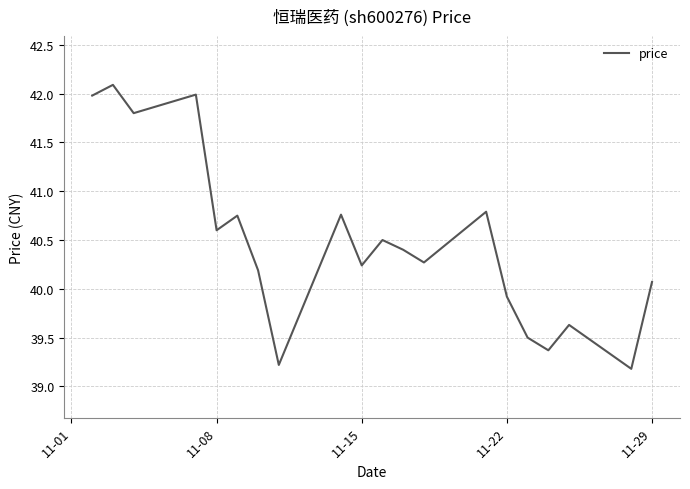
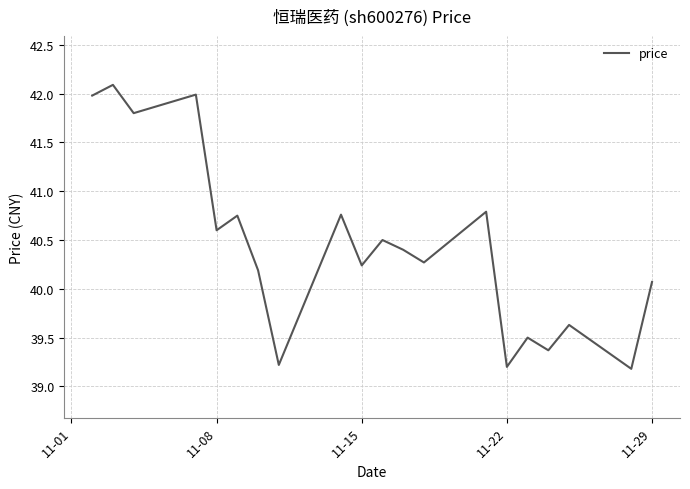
11-22: 39.9 -> 39.2
